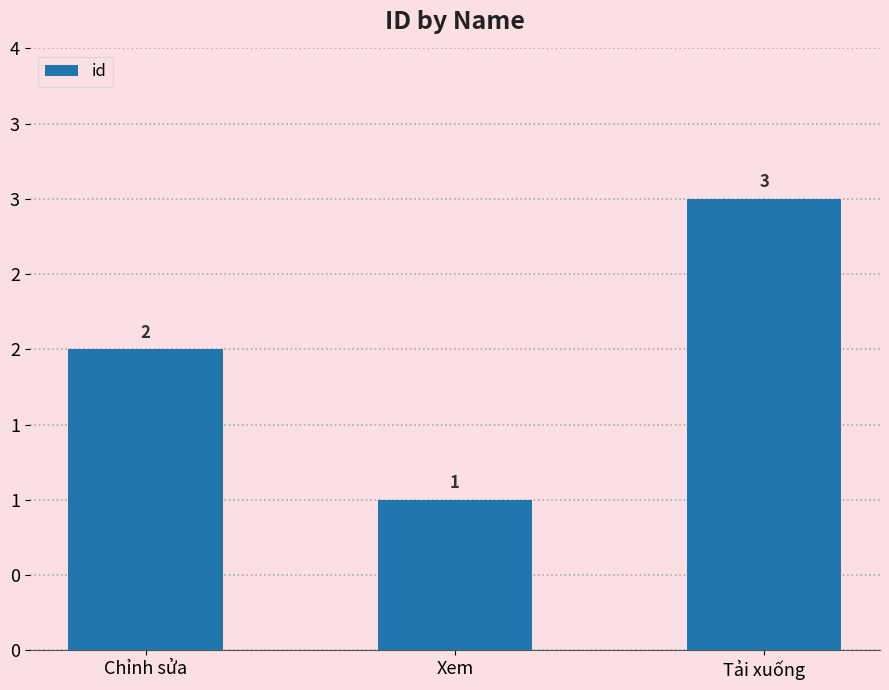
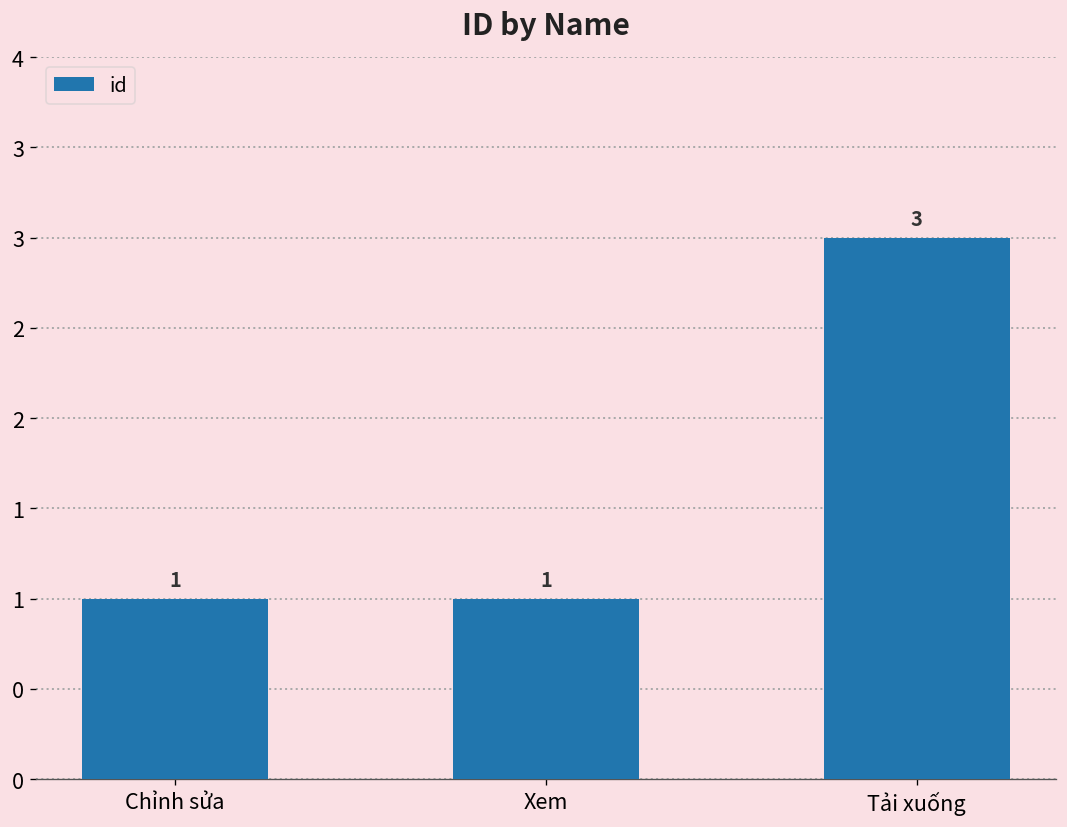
Chỉnh sửa: 2 -> 1
